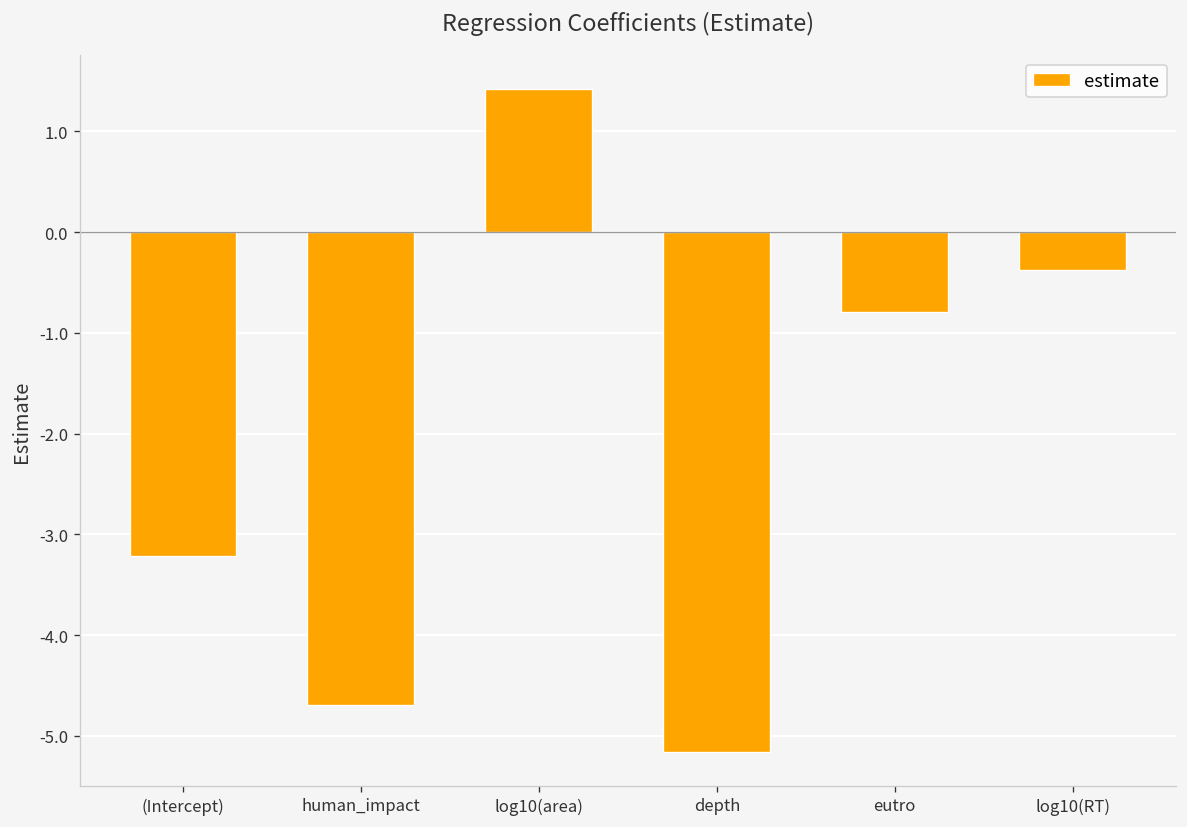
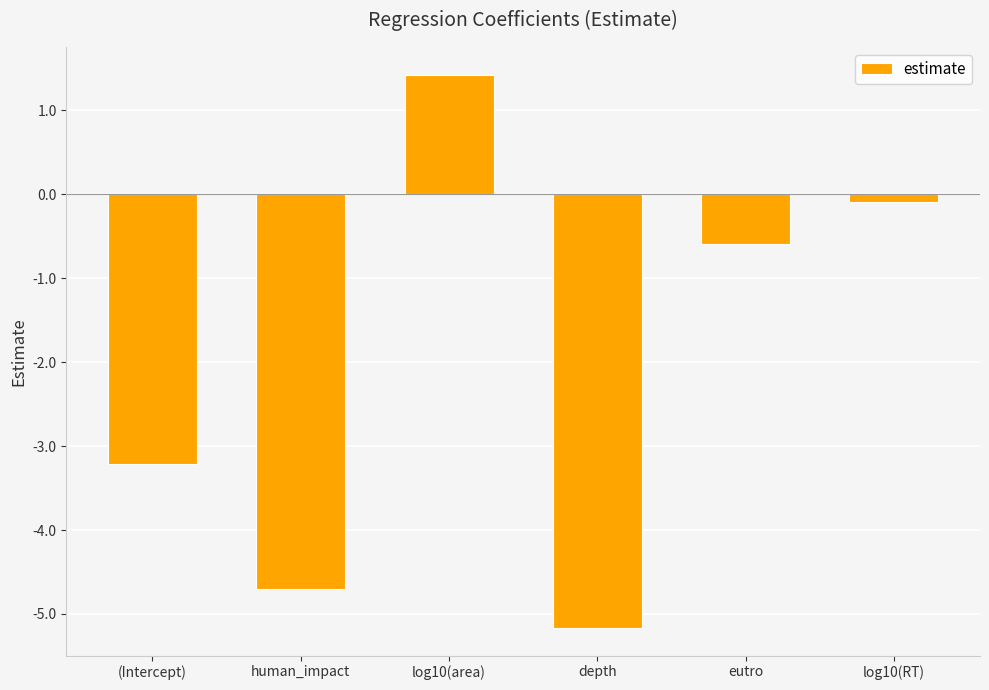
eutro: -0.8 -> -0.6
log10(RT): -0.4 -> -0.1
